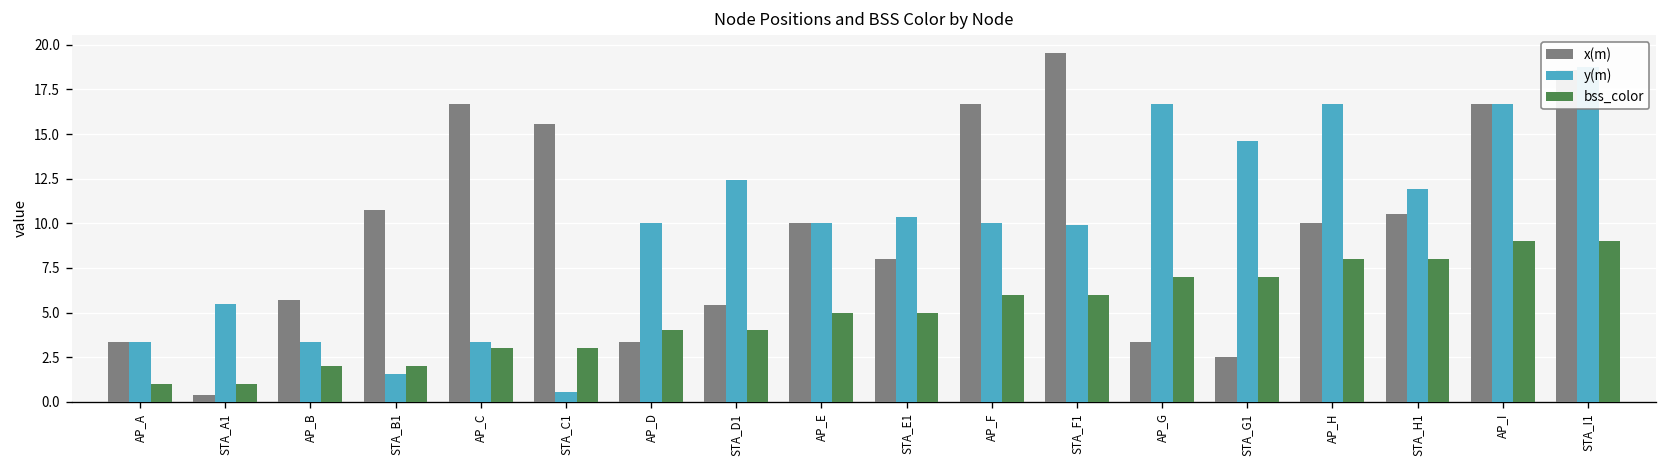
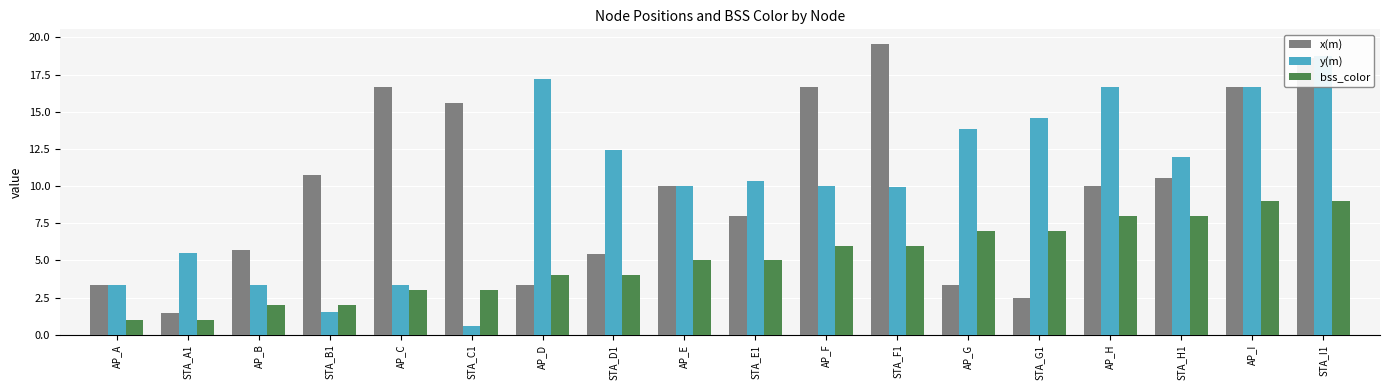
x(m), STA_A1: 0.4 -> 1.4
y(m), AP_D: 10.0 -> 17.2
y(m), AP_G: 16.7 -> 13.8
